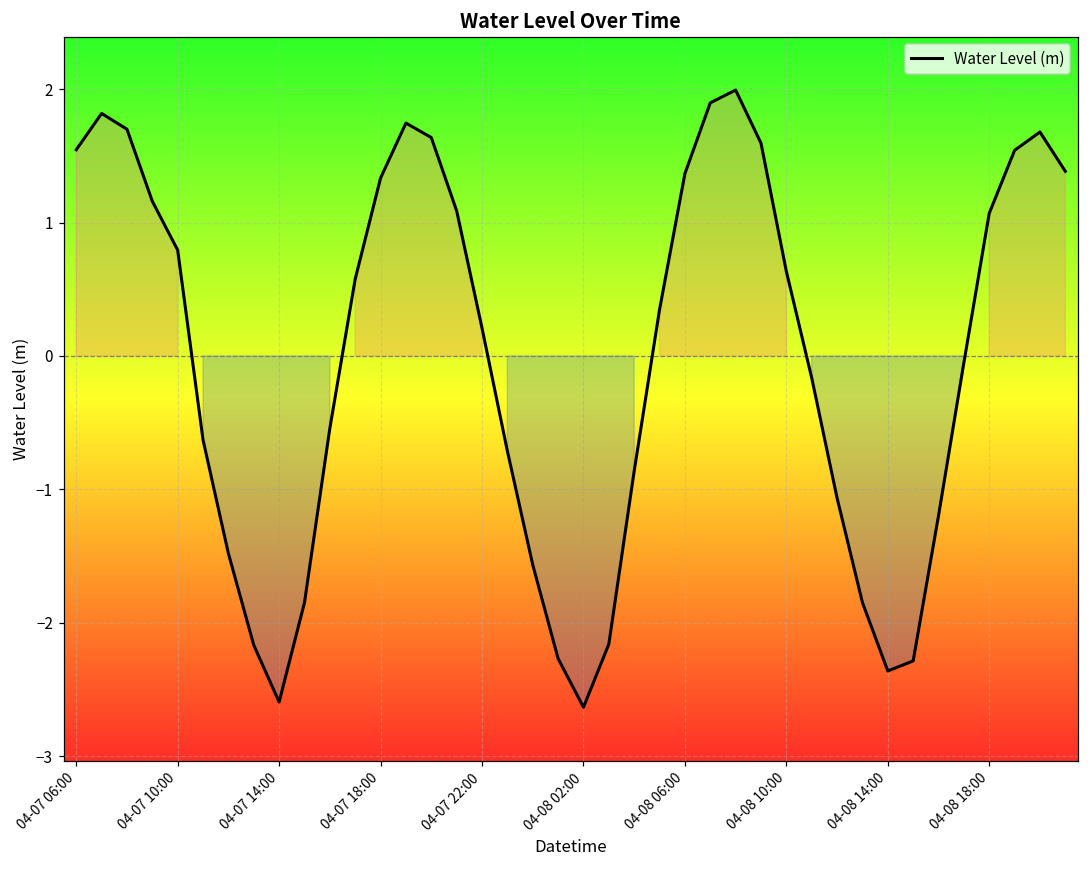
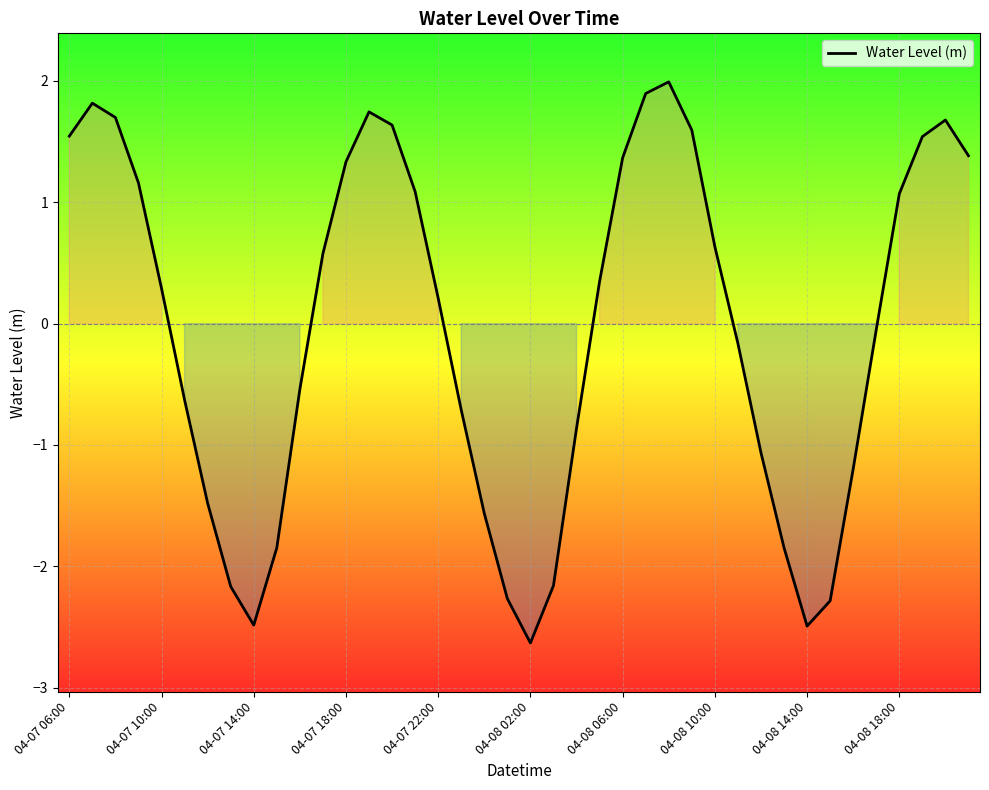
04-07 10:00: 0.79 -> 0.29
04-07 14:00: -2.59 -> -2.48
04-08 14:00: -2.36 -> -2.49
